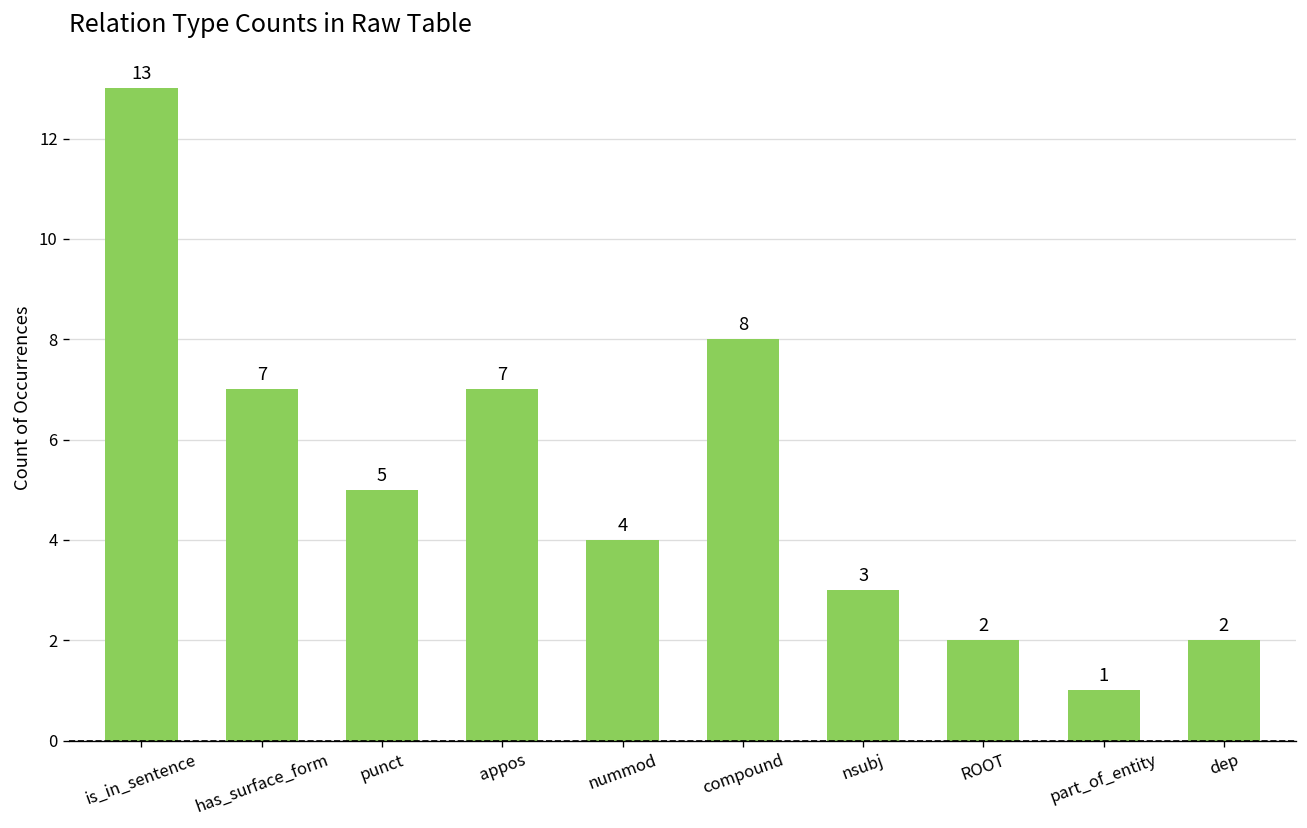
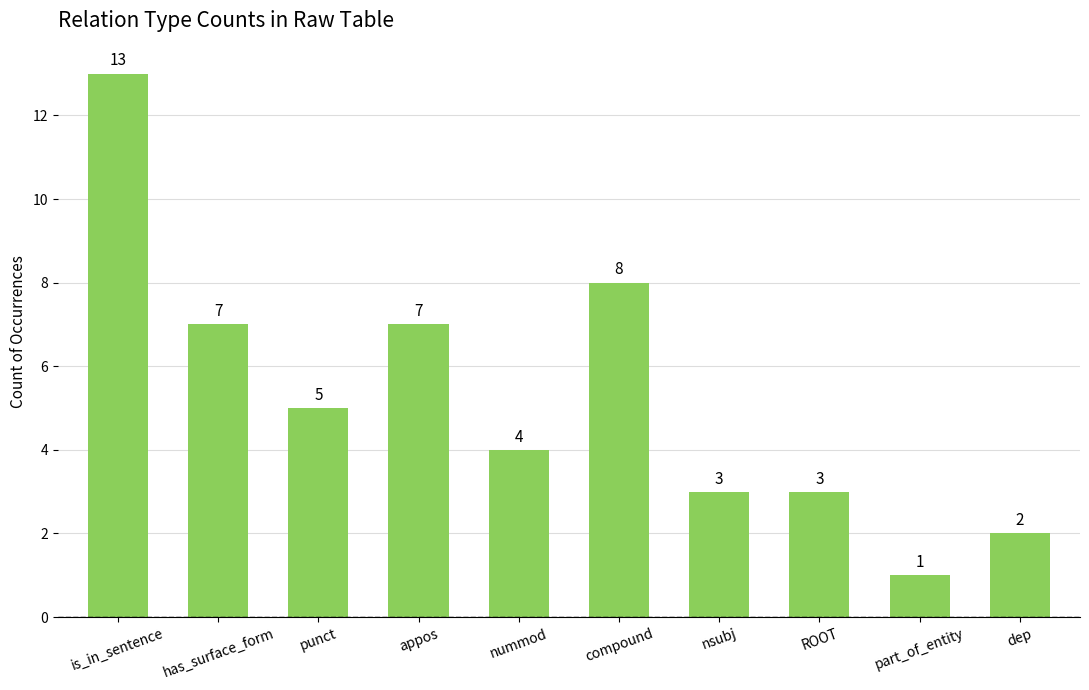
ROOT: 2 -> 3
